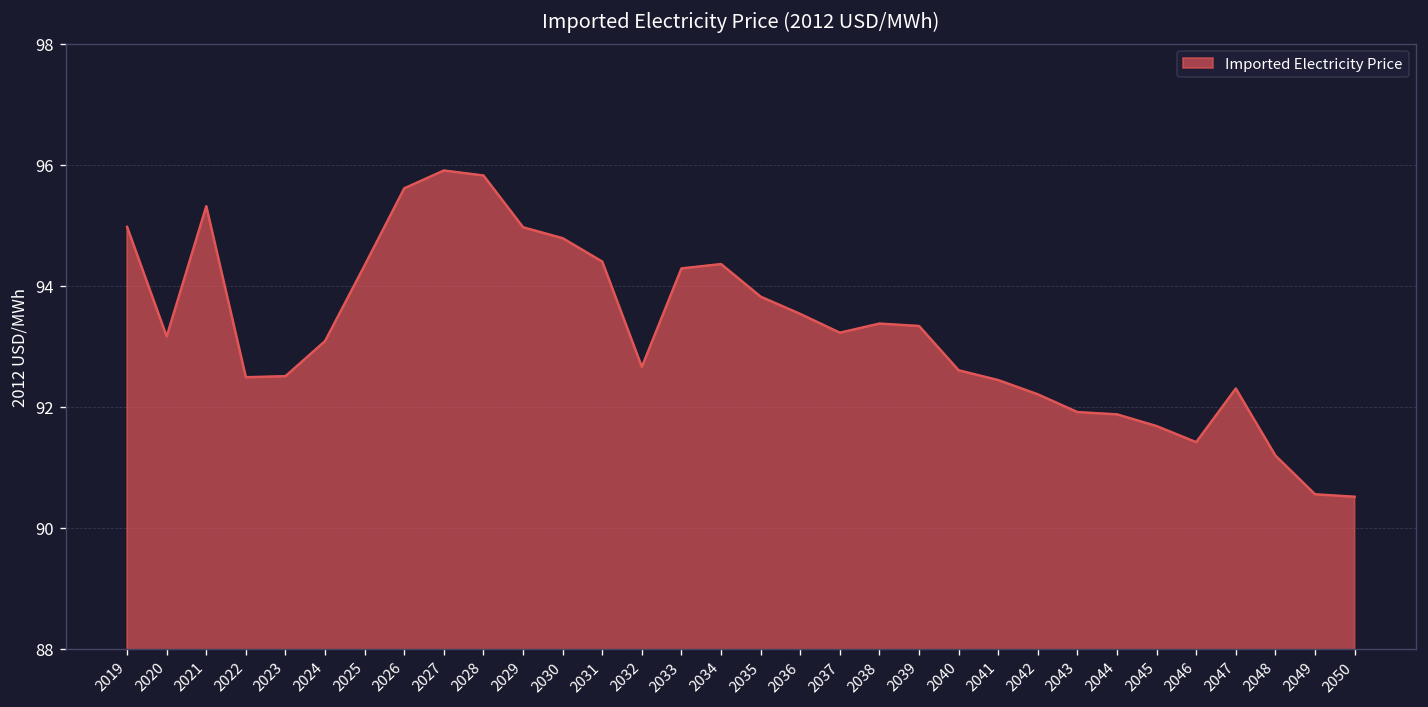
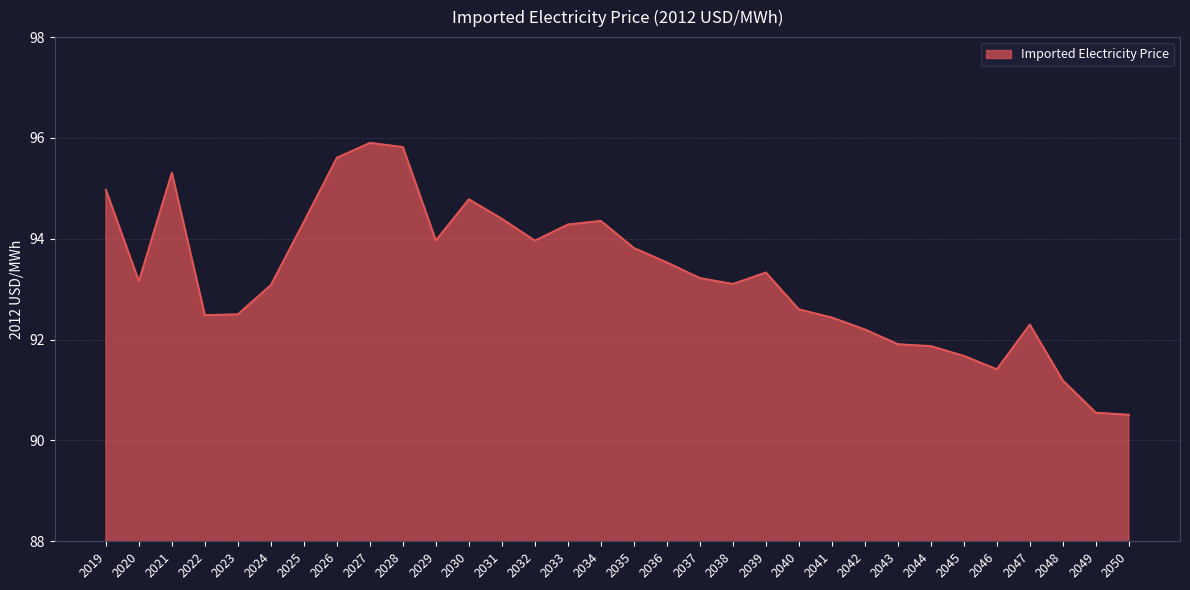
2029: 95.0 -> 94.0
2032: 92.7 -> 94.0
2038: 93.4 -> 93.1
